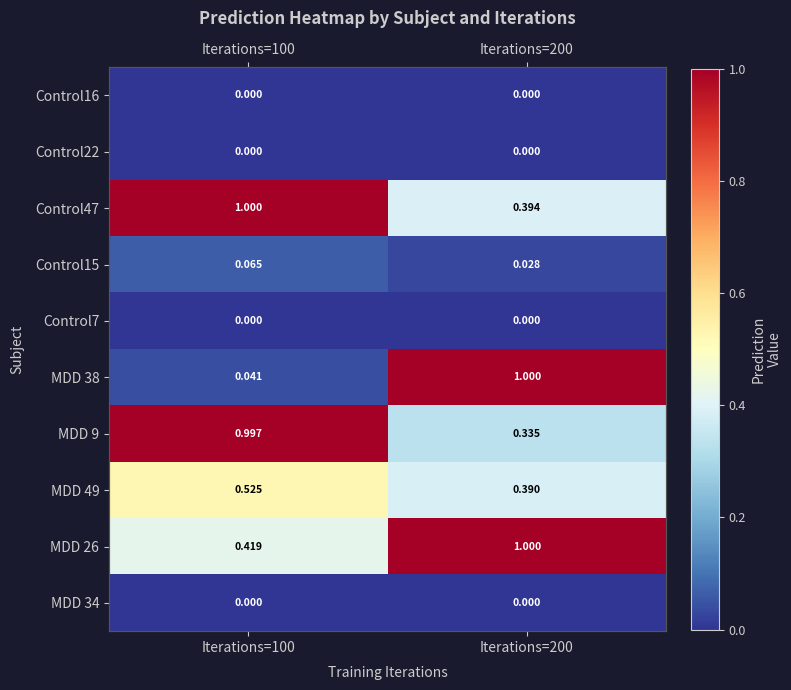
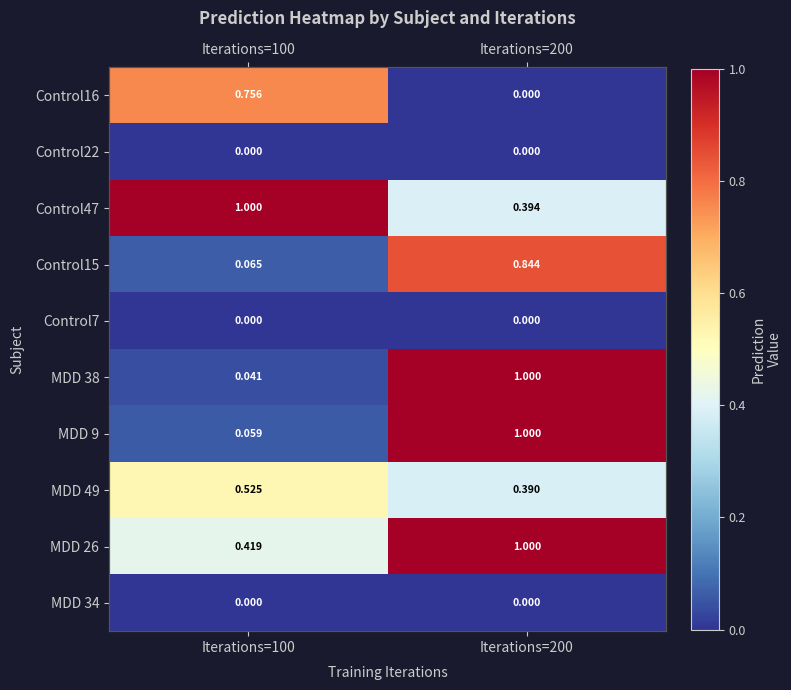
Control16, Iterations=100: 0.000 -> 0.756
Control15, Iterations=200: 0.028 -> 0.844
MDD 9, Iterations=100: 0.997 -> 0.059
MDD 9, Iterations=200: 0.335 -> 1.000
